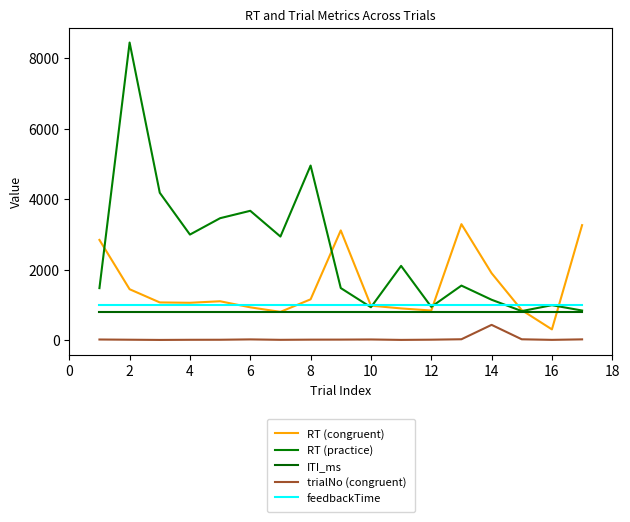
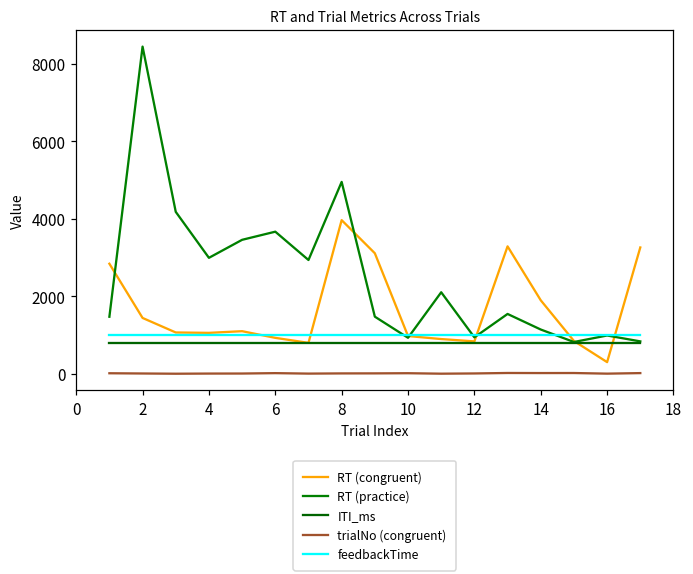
RT (congruent), 8: 1200 -> 4000
trialNo (congruent), 14: 400 -> 0
